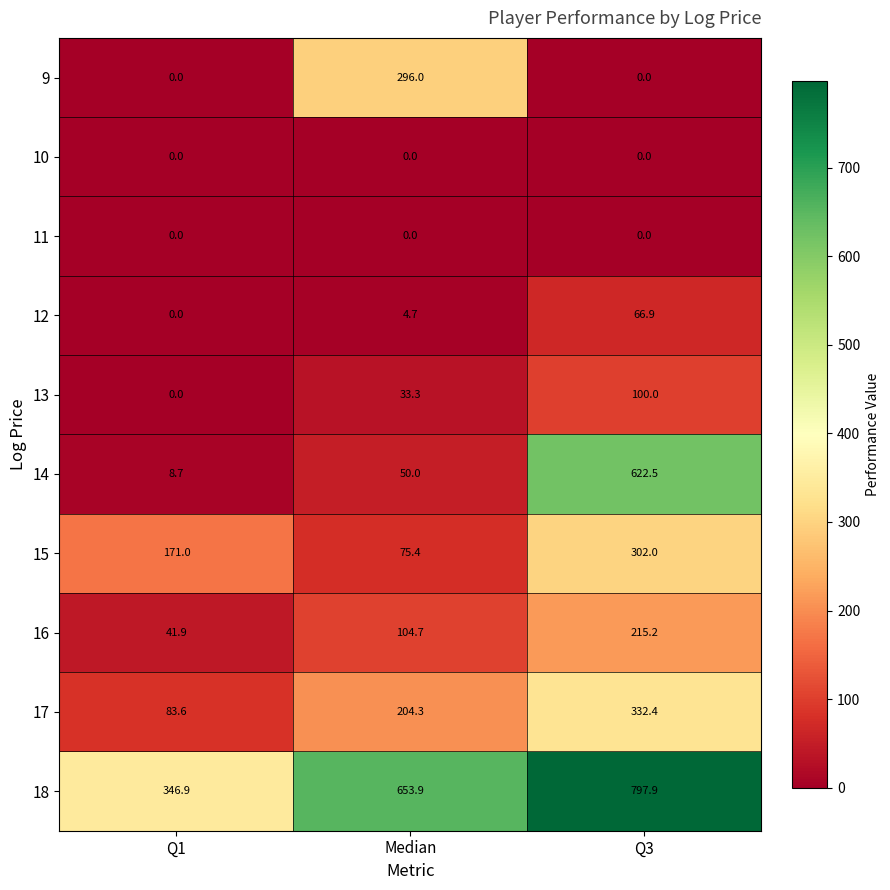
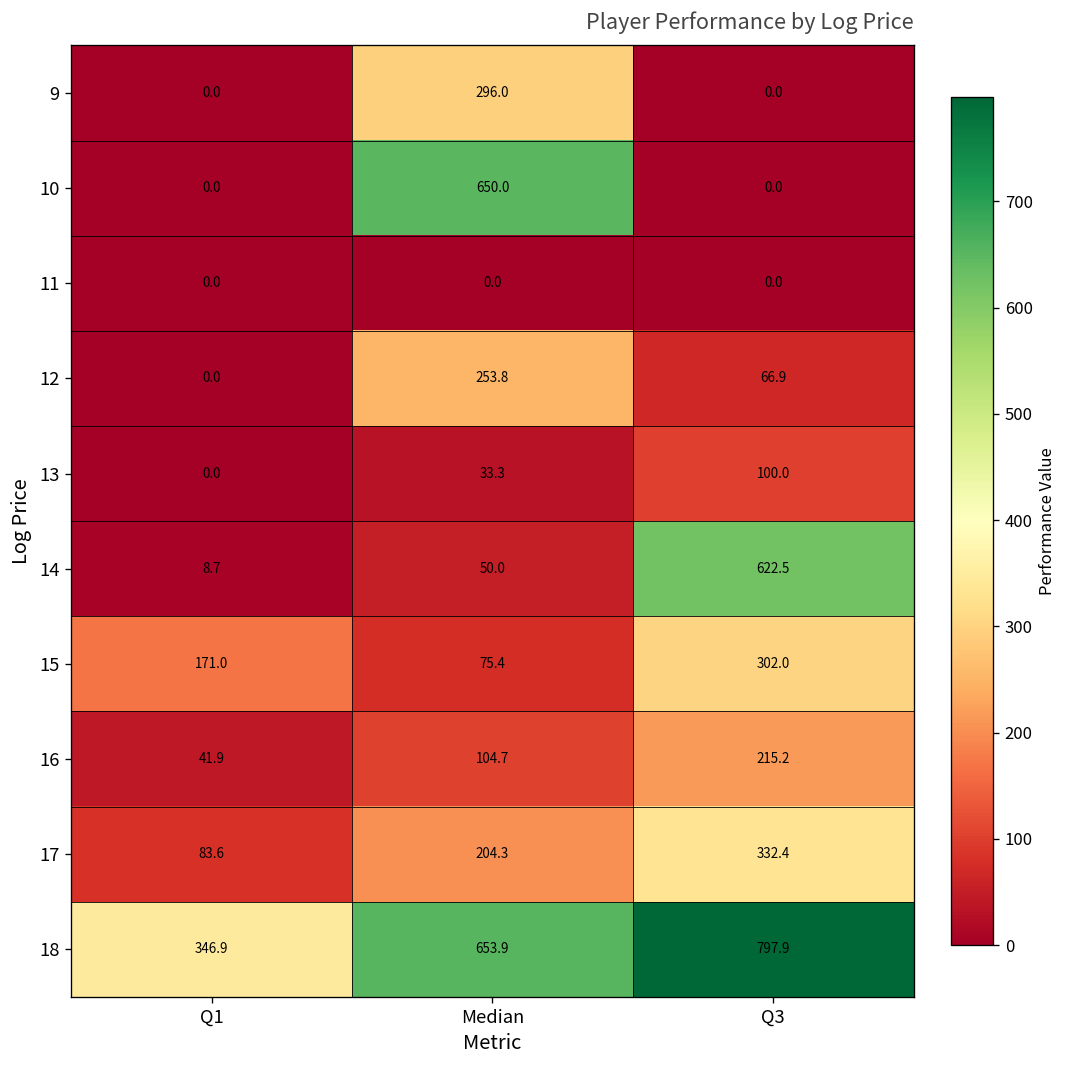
10, Median: 0.0 -> 650.0
12, Median: 4.7 -> 253.8
